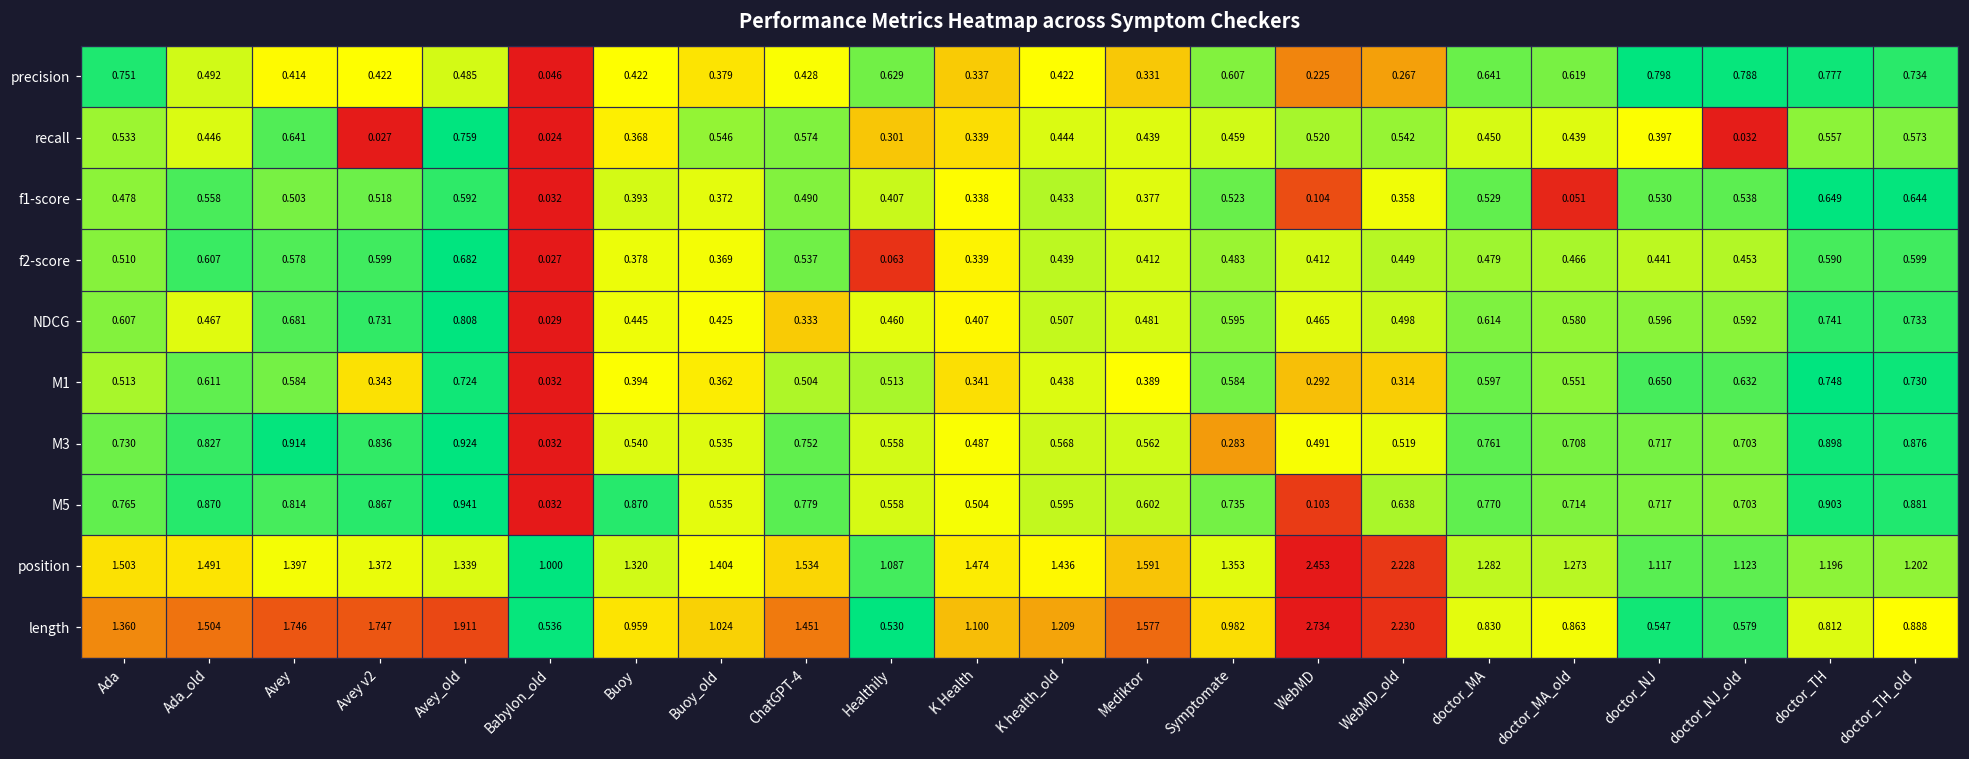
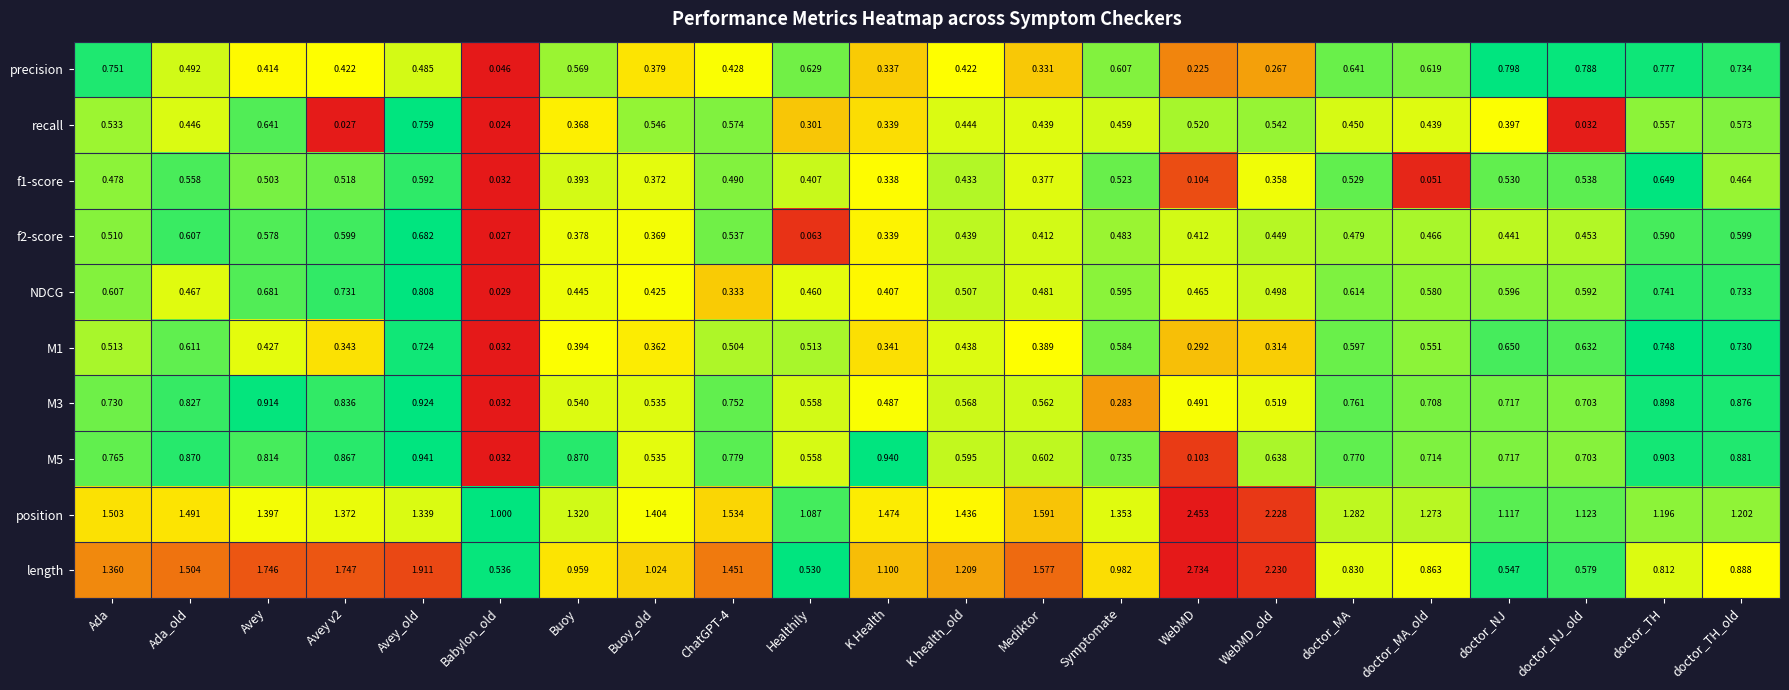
precision, Buoy: 0.422 -> 0.569
f1-score, doctor_TH_old: 0.644 -> 0.464
M1, Avey: 0.584 -> 0.427
M5, K Health: 0.504 -> 0.940
